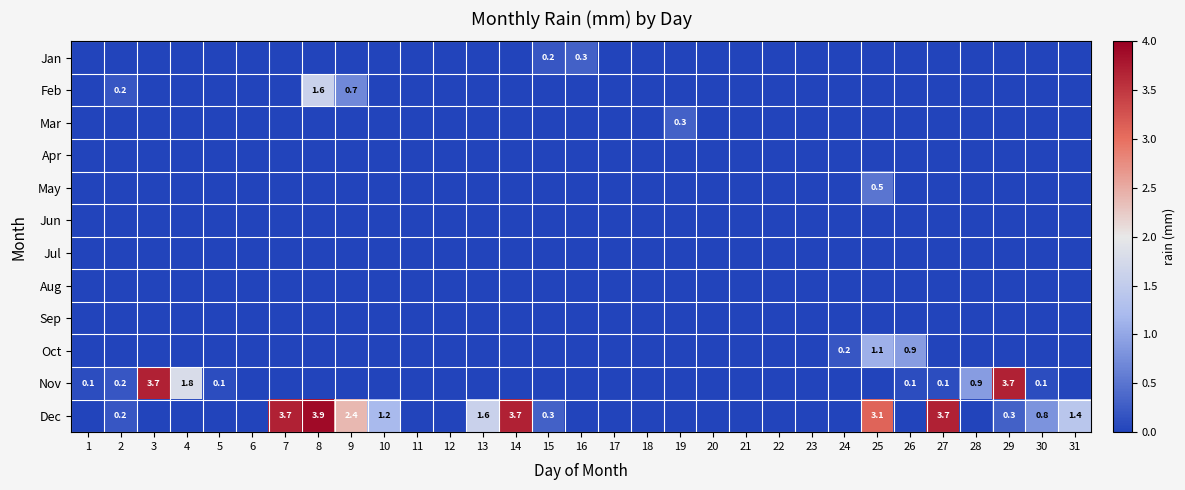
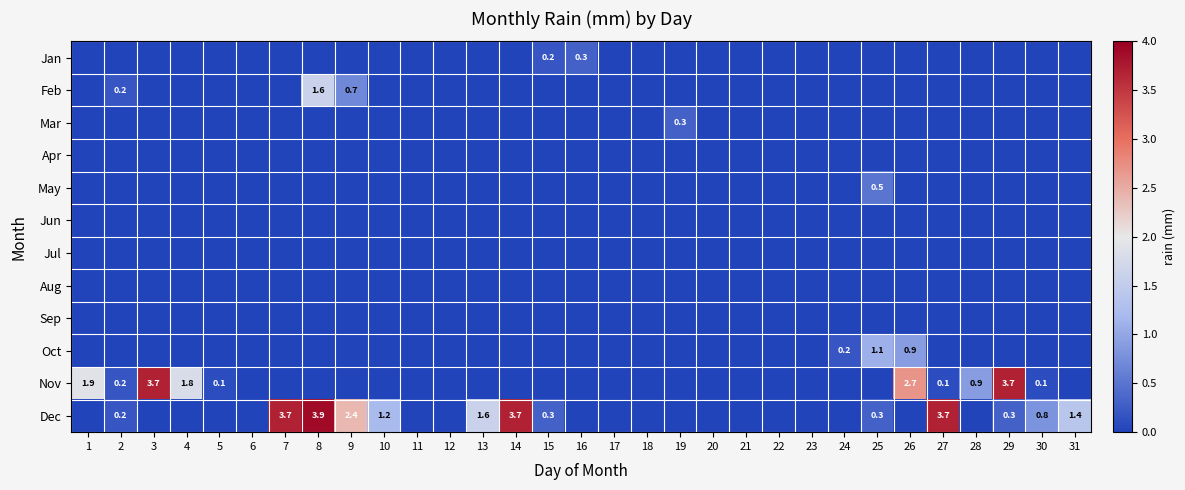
Nov, 1: 0.1 -> 1.9
Nov, 26: 0.1 -> 2.7
Dec, 25: 3.1 -> 0.3
